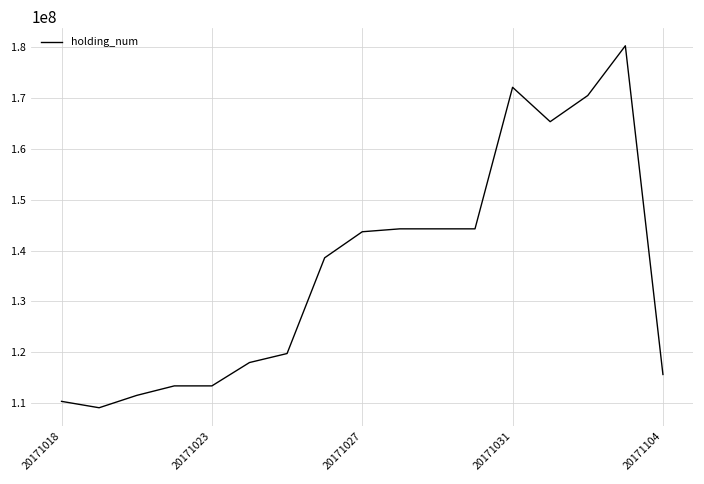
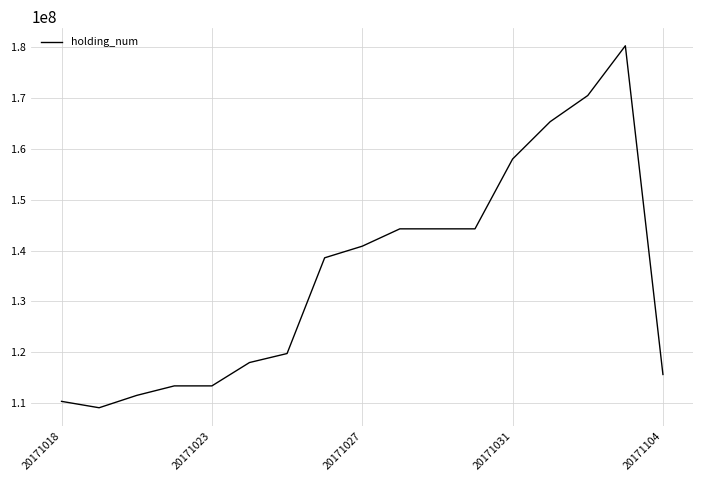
20171027: 144000000 -> 141000000
20171031: 172000000 -> 158000000
